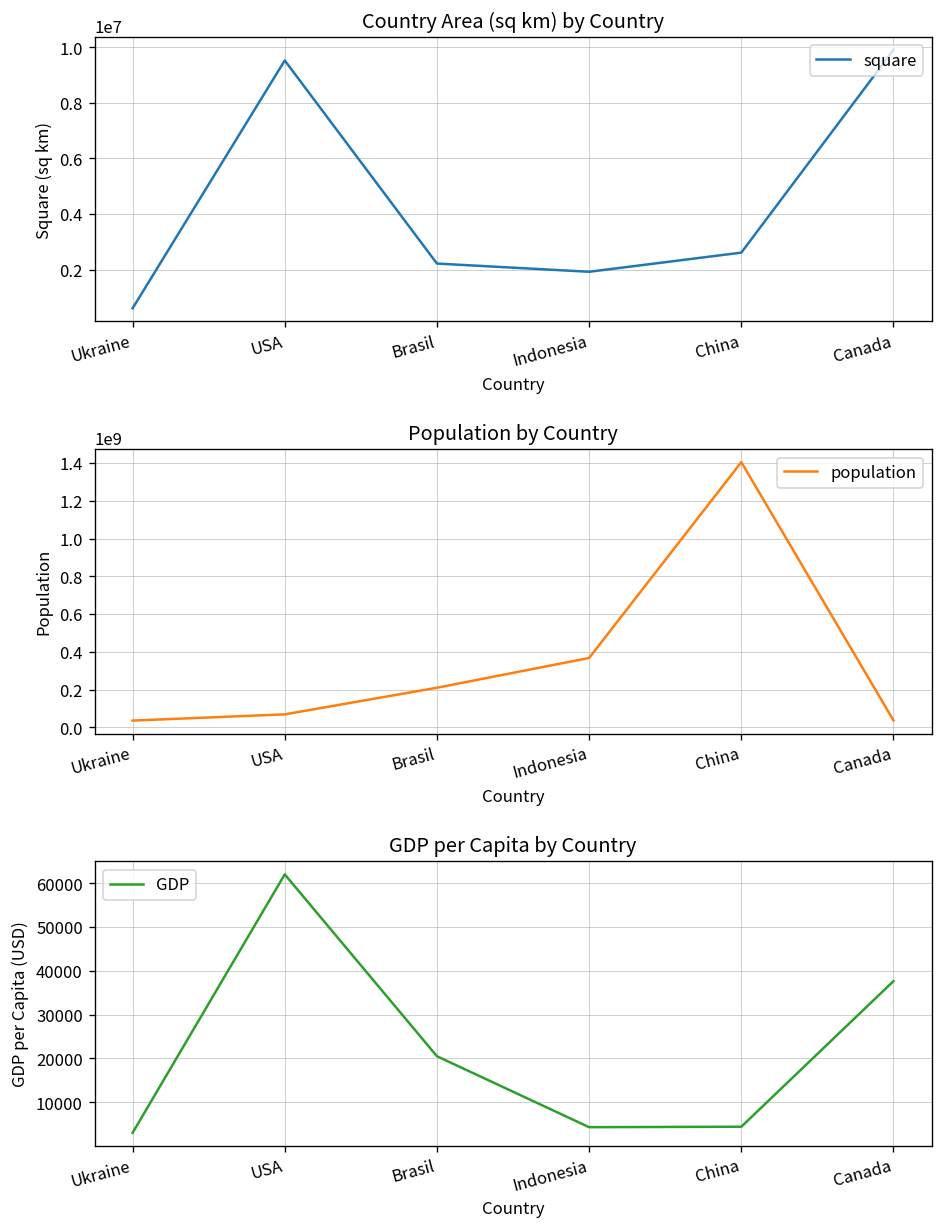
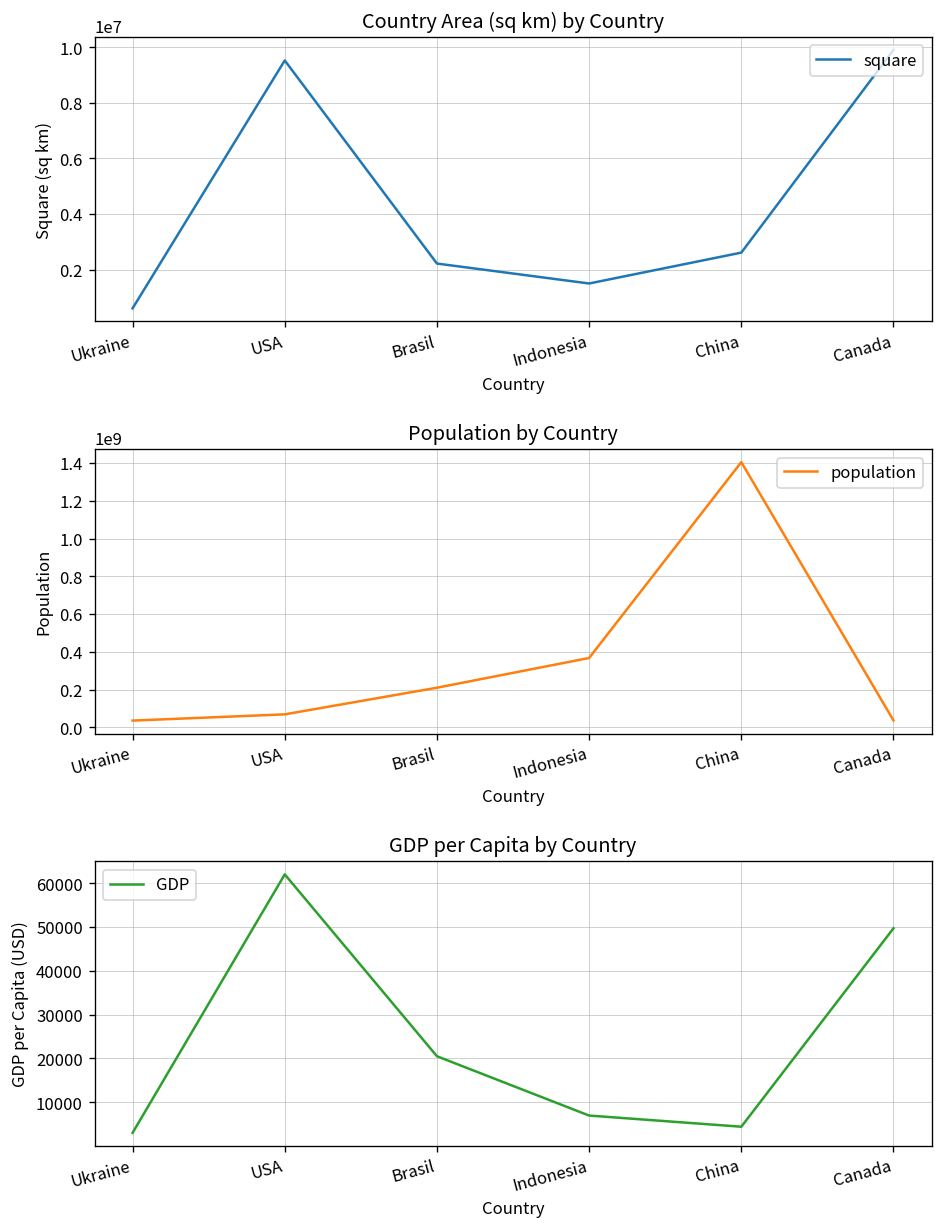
Country Area (sq km) by Country, Indonesia: 1900000 -> 1500000
GDP per Capita by Country, Indonesia: 4000 -> 7000
GDP per Capita by Country, Canada: 38000 -> 50000
